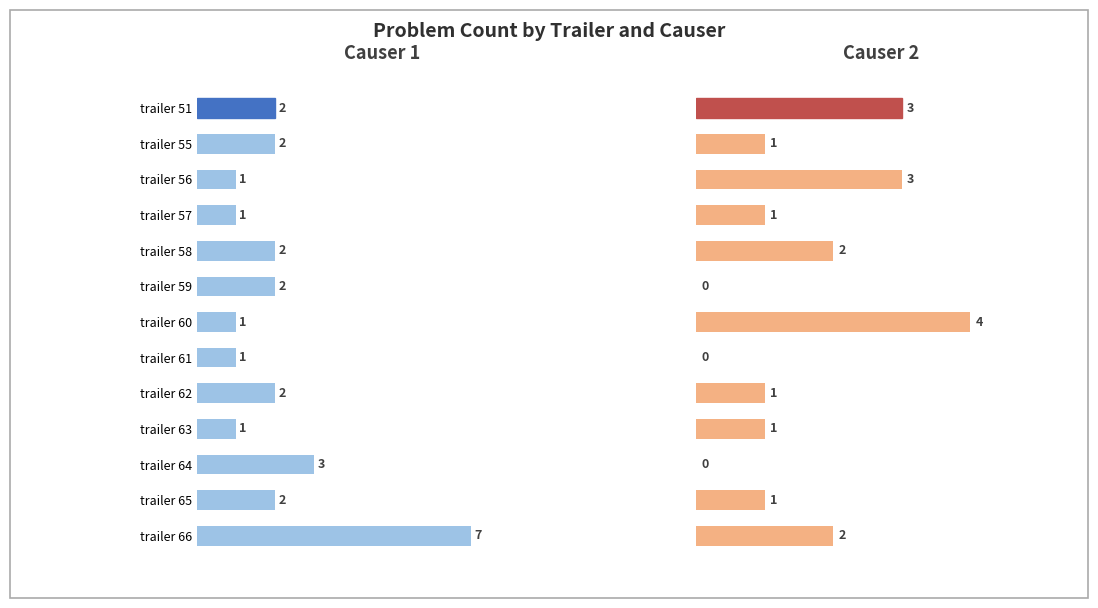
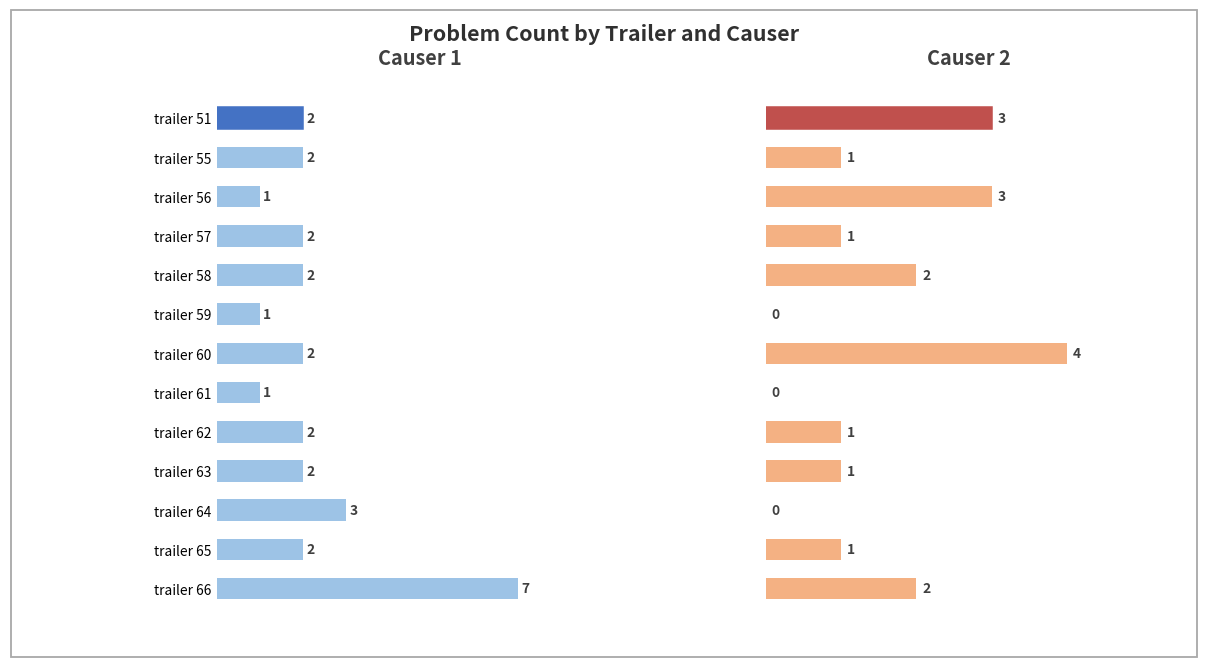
Causer 1, trailer 57: 1 -> 2
Causer 1, trailer 59: 2 -> 1
Causer 1, trailer 60: 1 -> 2
Causer 1, trailer 63: 1 -> 2
